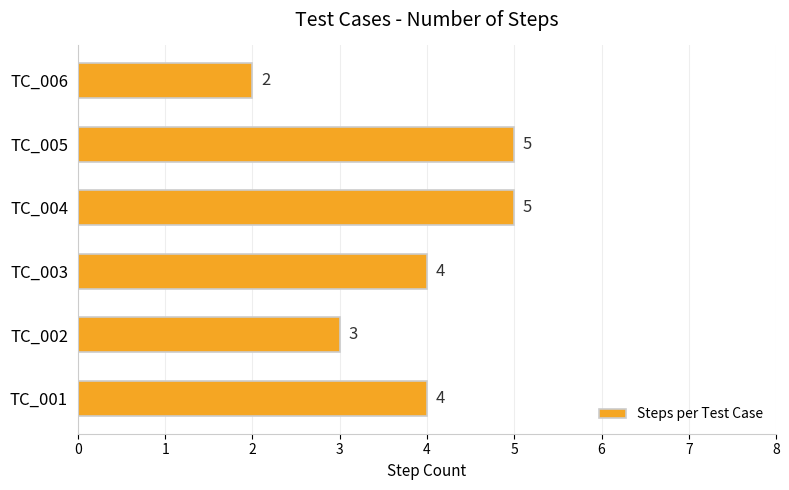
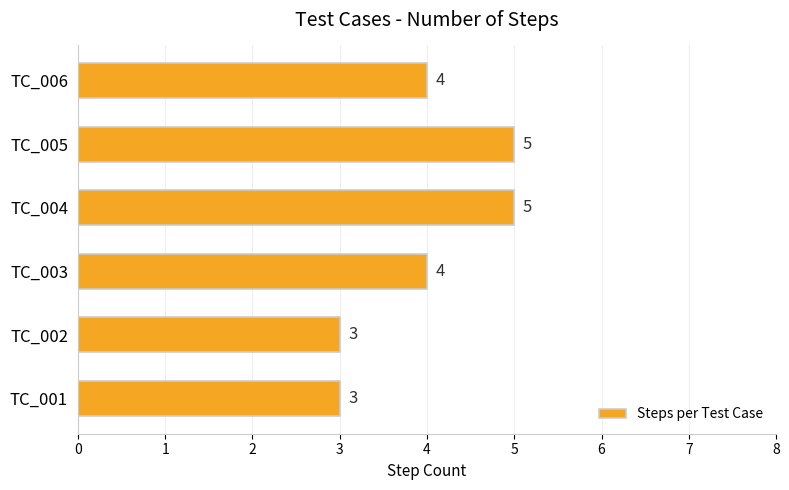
TC_006: 2 -> 4
TC_001: 4 -> 3
